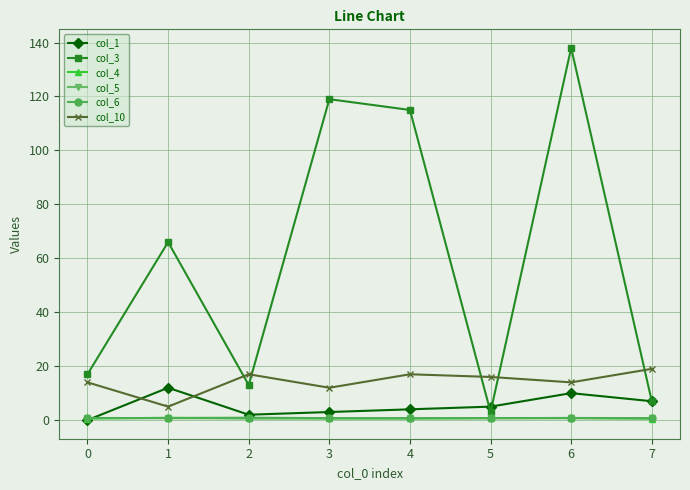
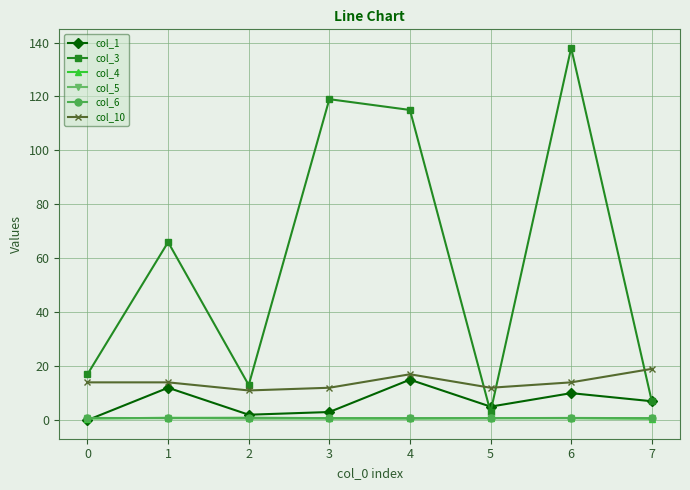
col_10, 1: 5 -> 14
col_10, 2: 17 -> 11
col_1, 4: 4 -> 15
col_10, 5: 16 -> 12
